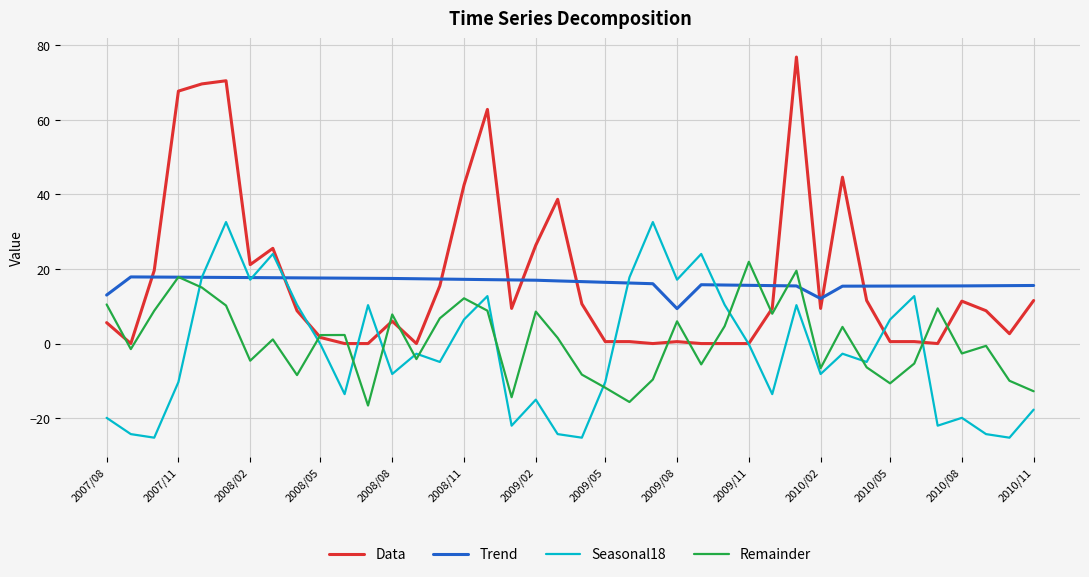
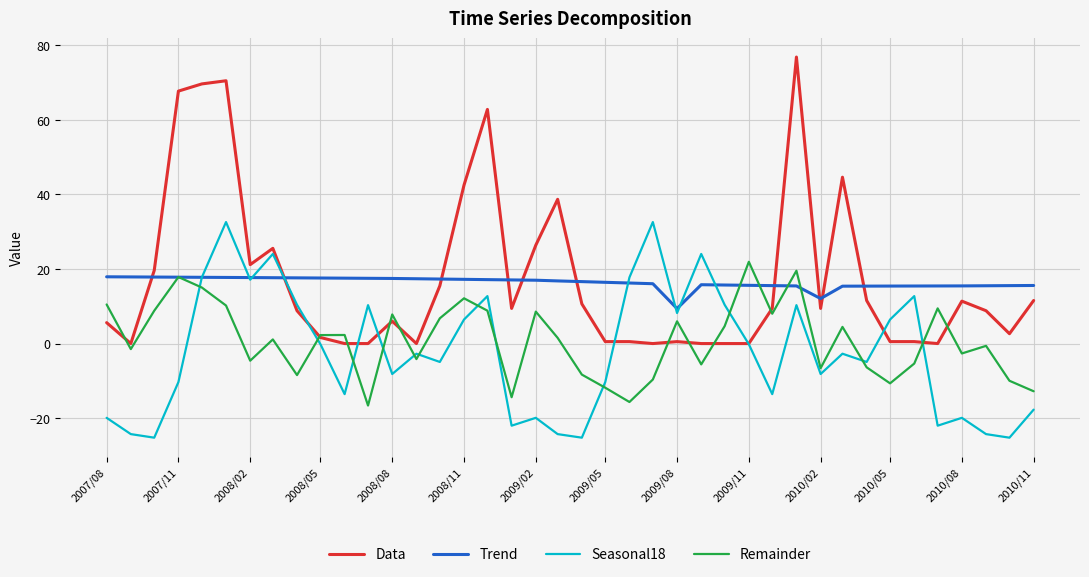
Trend, 2007/08: 13 -> 18
Seasonal18, 2009/02: -15 -> -20
Seasonal18, 2009/08: 17 -> 8
